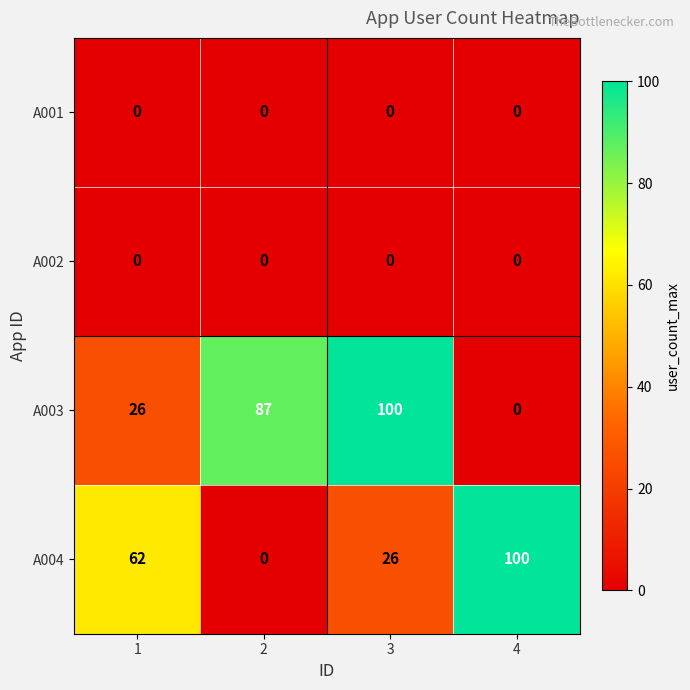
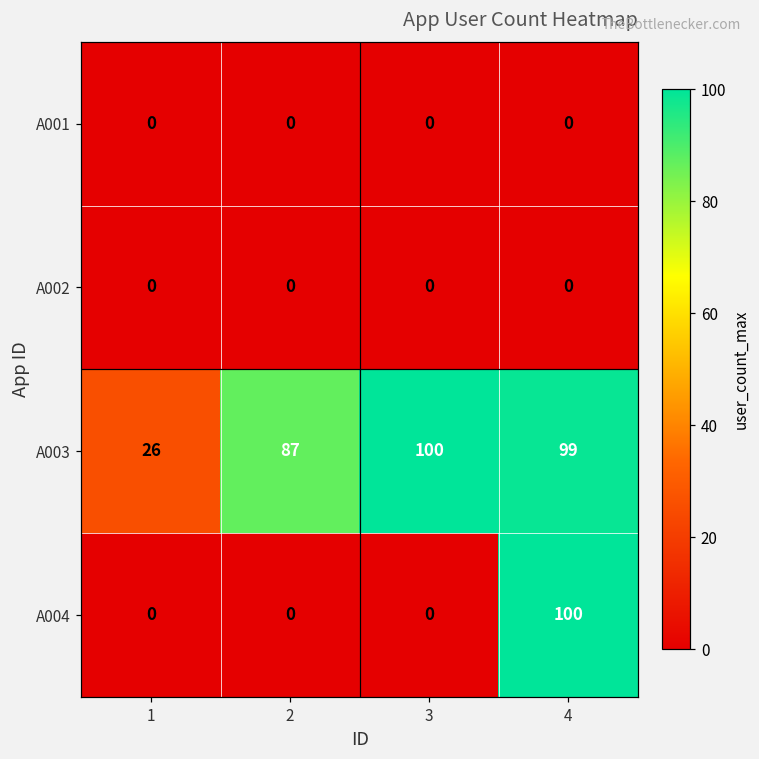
A003, 4: 0 -> 99
A004, 1: 62 -> 0
A004, 3: 26 -> 0
